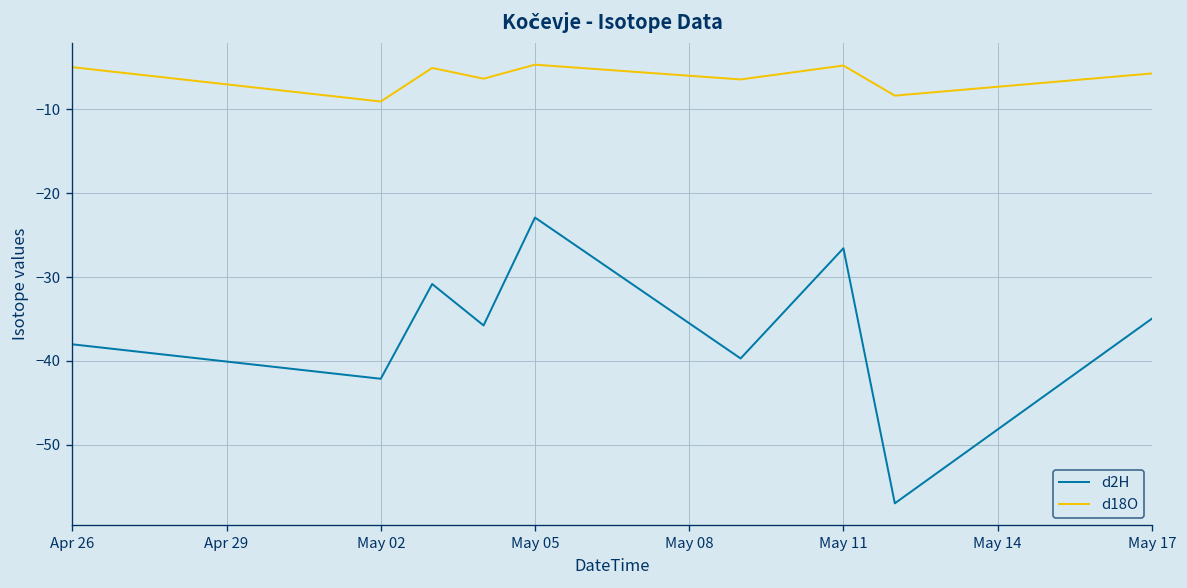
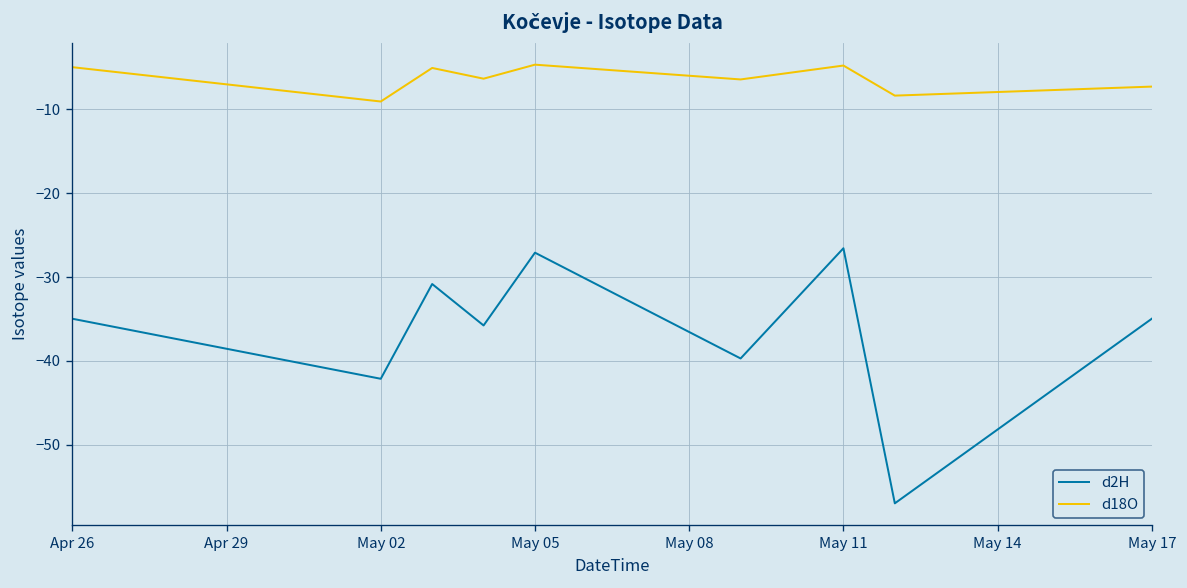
d2H, Apr 26: -38 -> -35
d2H, May 05: -23 -> -27
d18O, May 17: -6 -> -7
